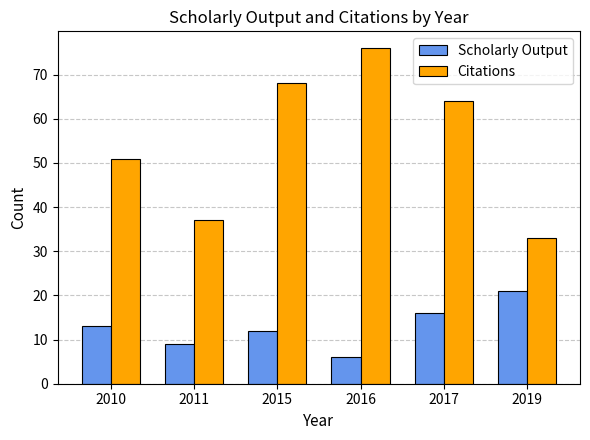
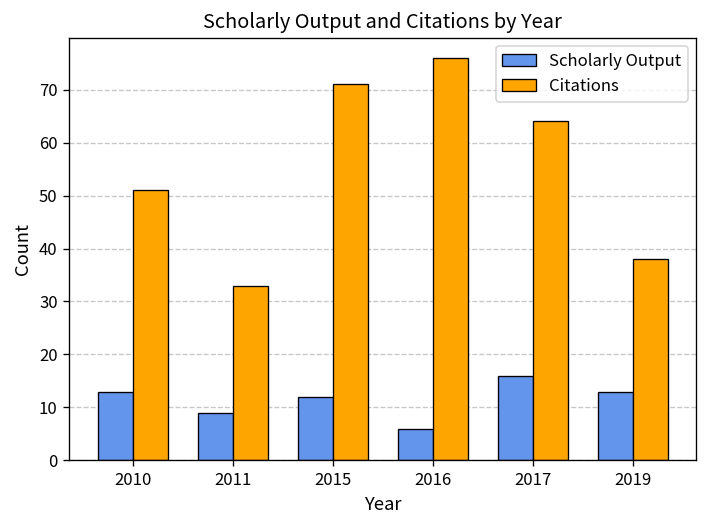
Citations, 2011: 37 -> 33
Citations, 2015: 68 -> 71
Scholarly Output, 2019: 21 -> 13
Citations, 2019: 33 -> 38
